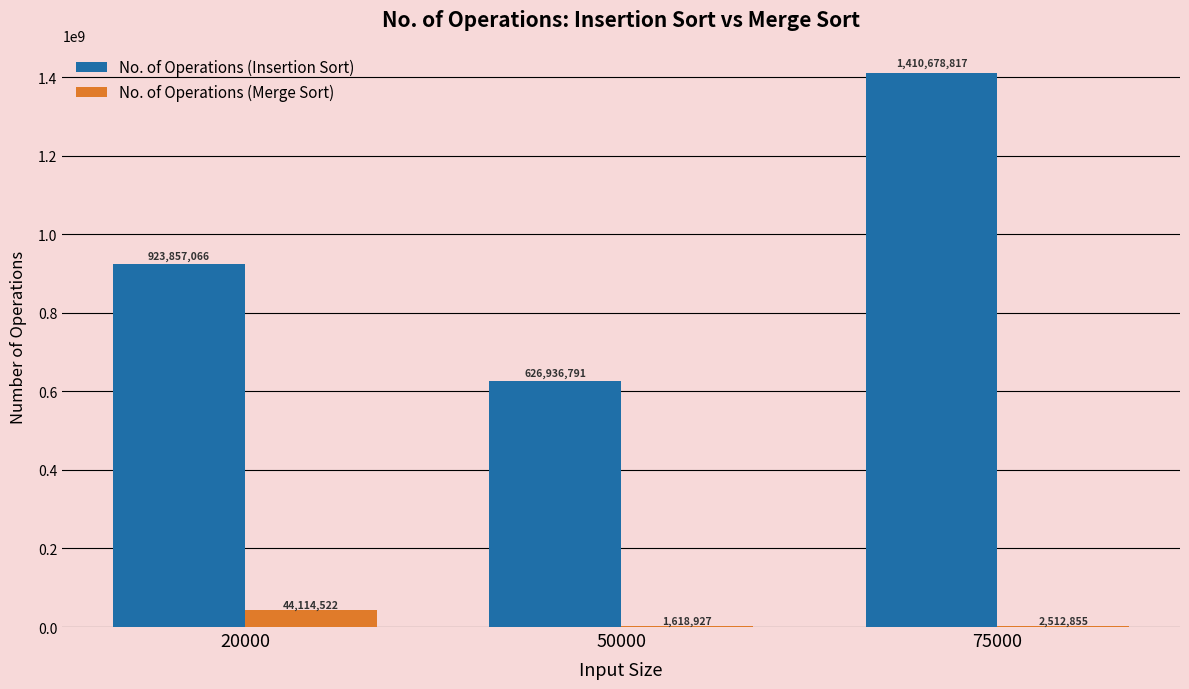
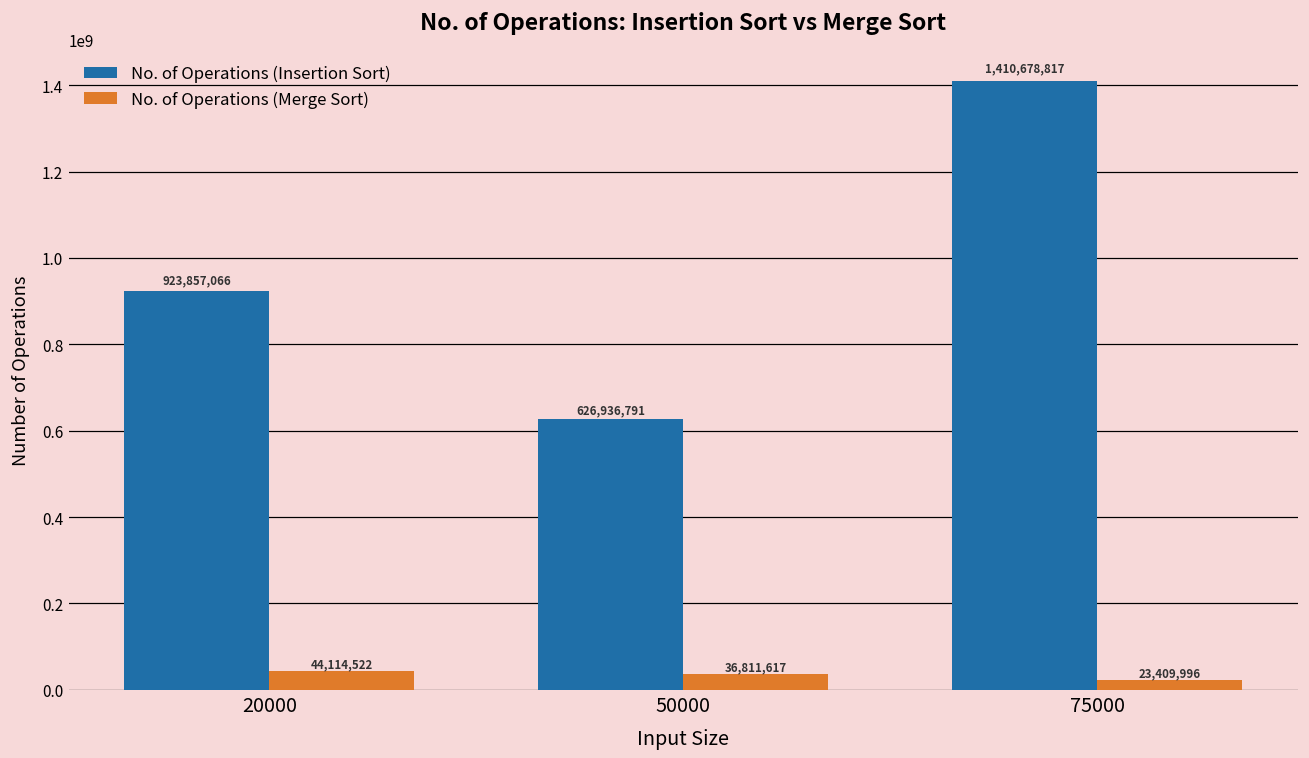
No. of Operations (Merge Sort), 50000: 1,618,927 -> 36,811,617
No. of Operations (Merge Sort), 75000: 2,512,855 -> 23,409,996
